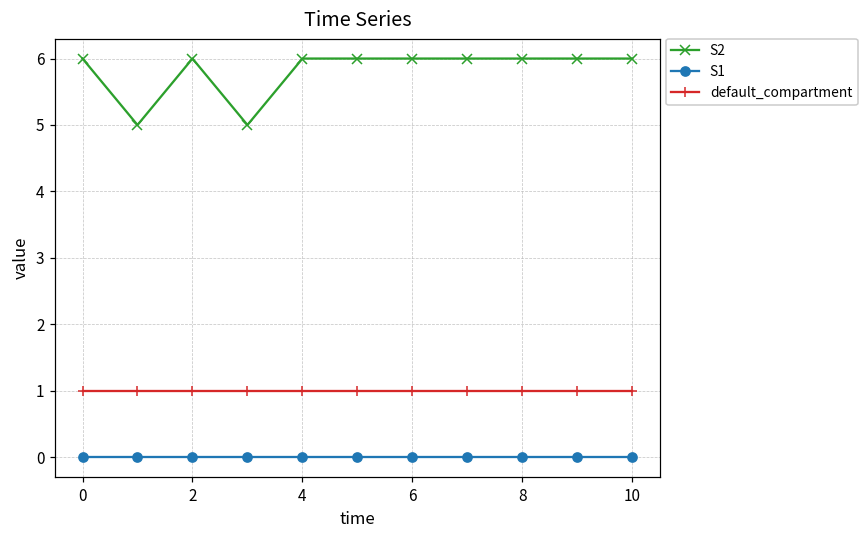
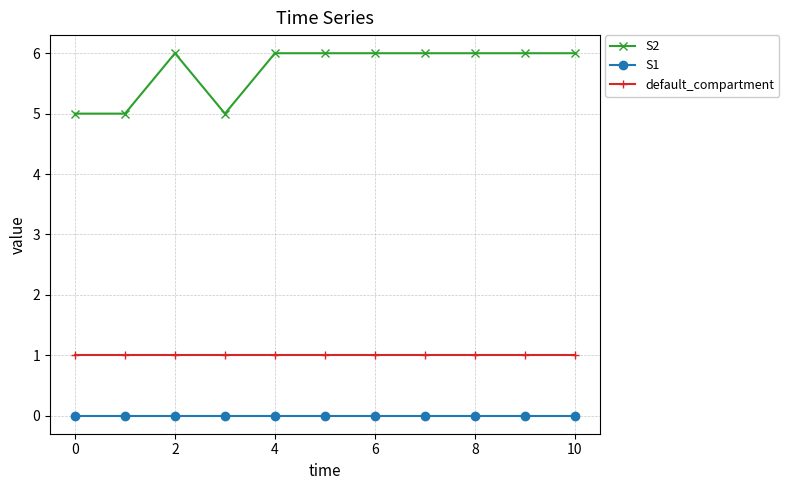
S2, 0: 6 -> 5
